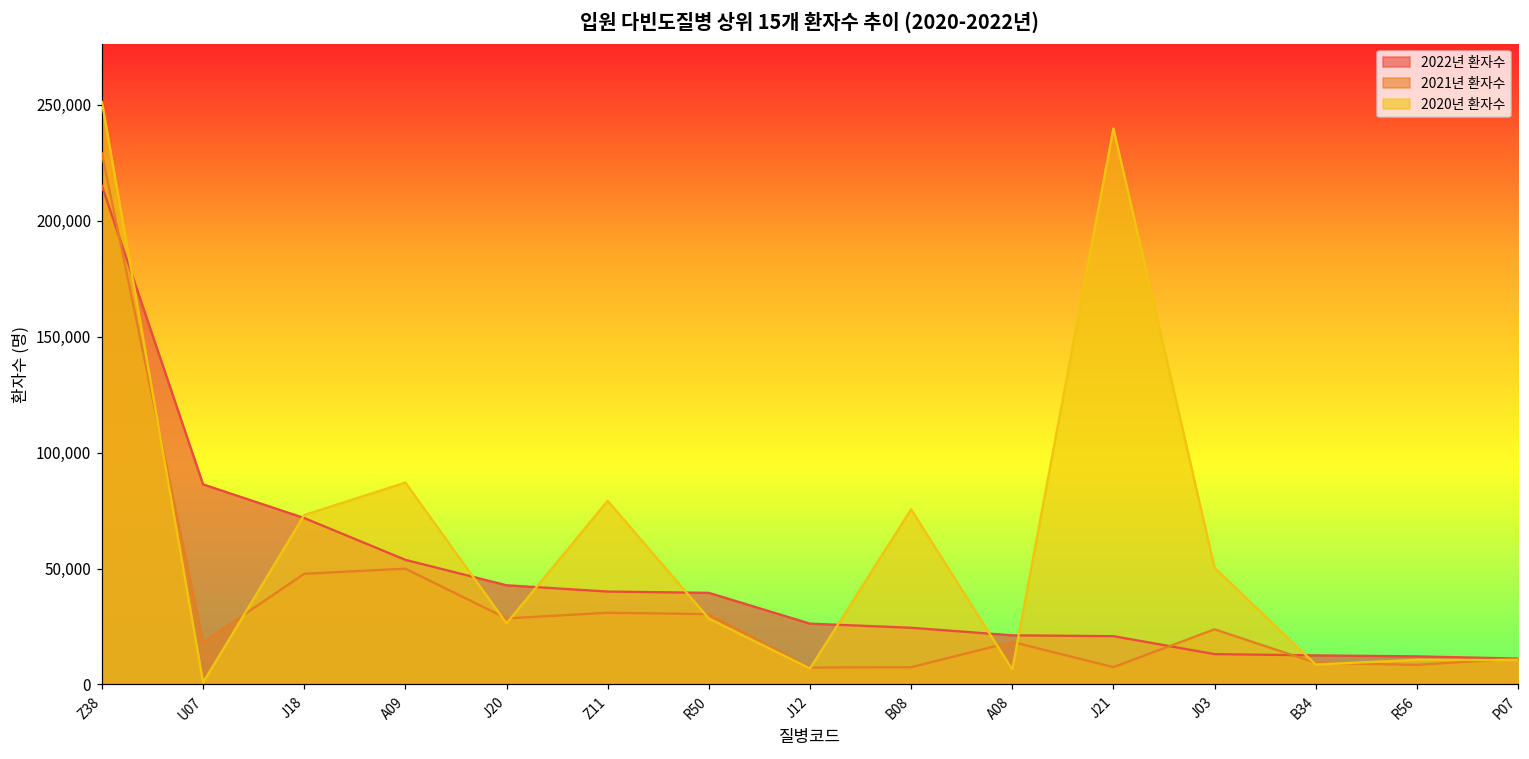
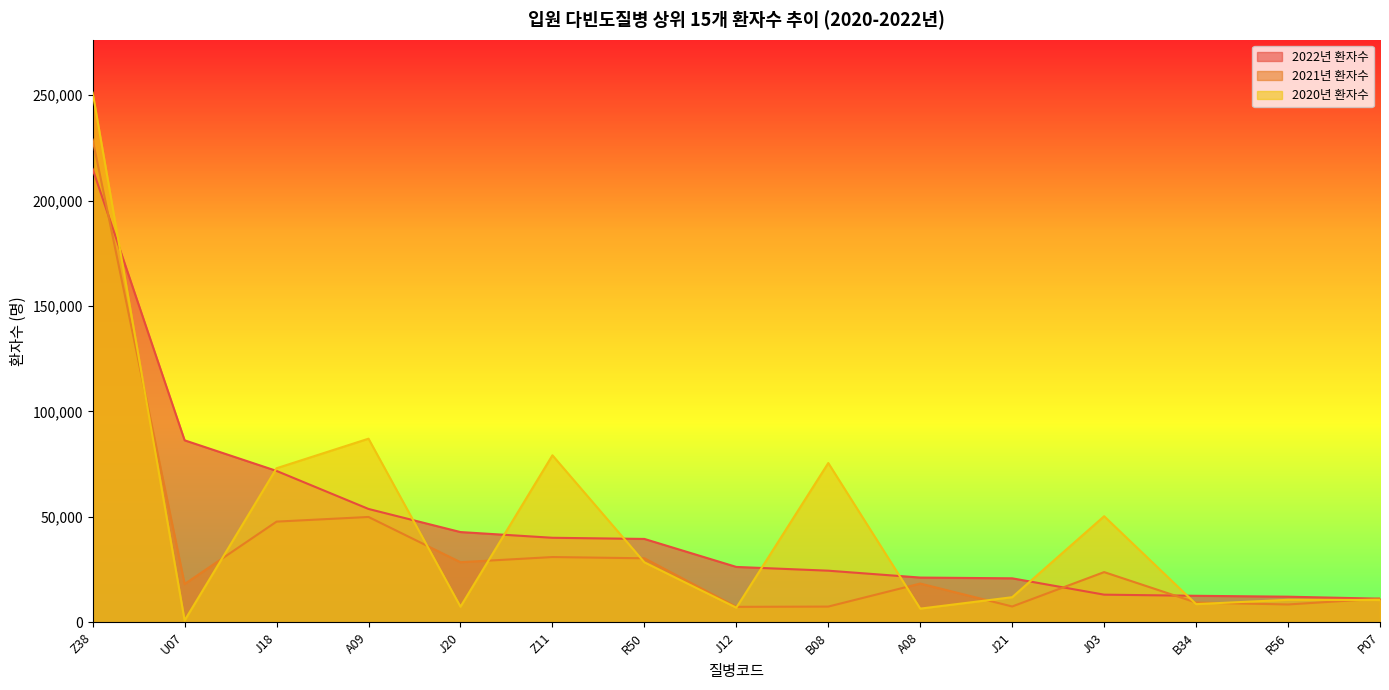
2020년 환자수, J20: 26,000 -> 7,000
2020년 환자수, J21: 240,000 -> 12,000
